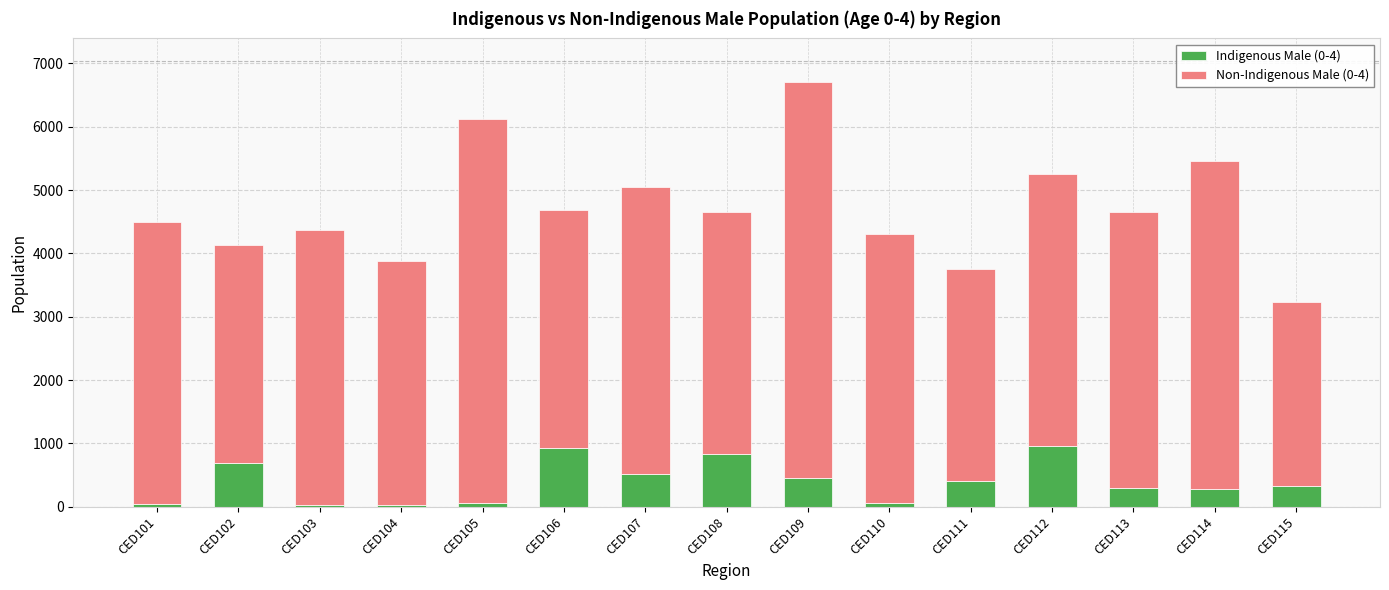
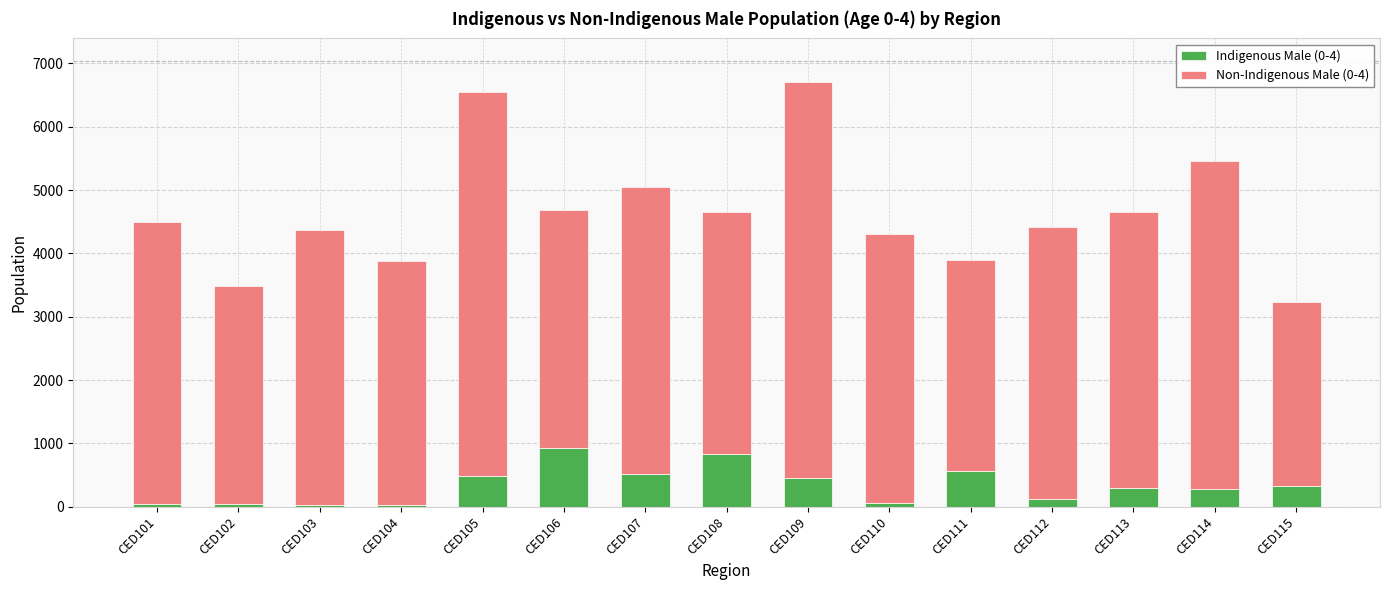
Indigenous Male (0-4), CED102: 700 -> 0
Indigenous Male (0-4), CED105: 100 -> 500
Indigenous Male (0-4), CED111: 400 -> 600
Indigenous Male (0-4), CED112: 1000 -> 100
